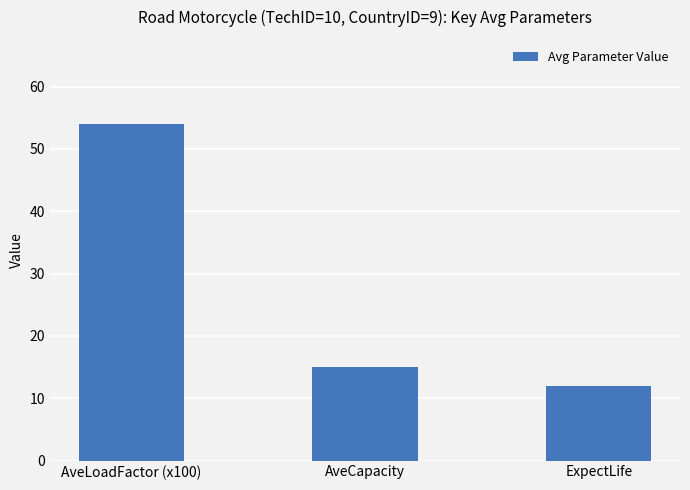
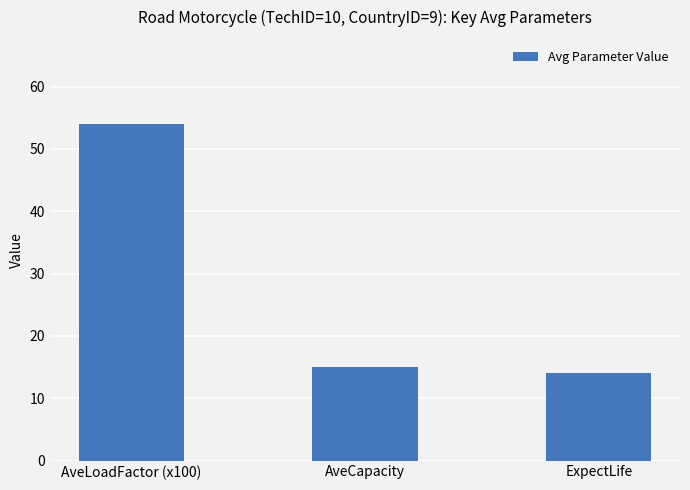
ExpectLife: 12 -> 14
